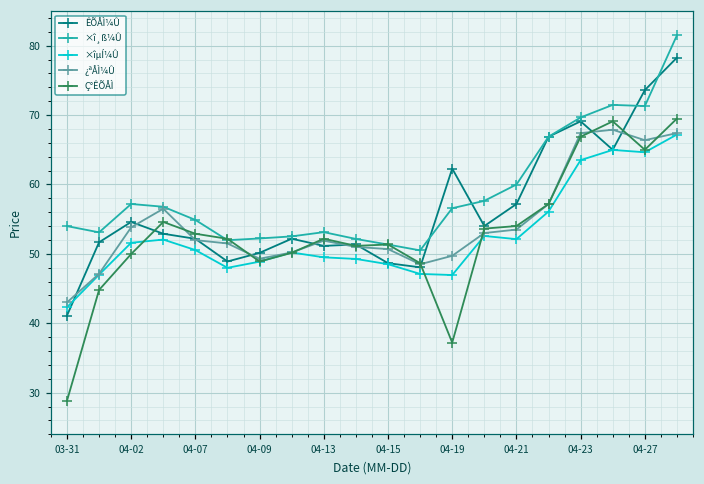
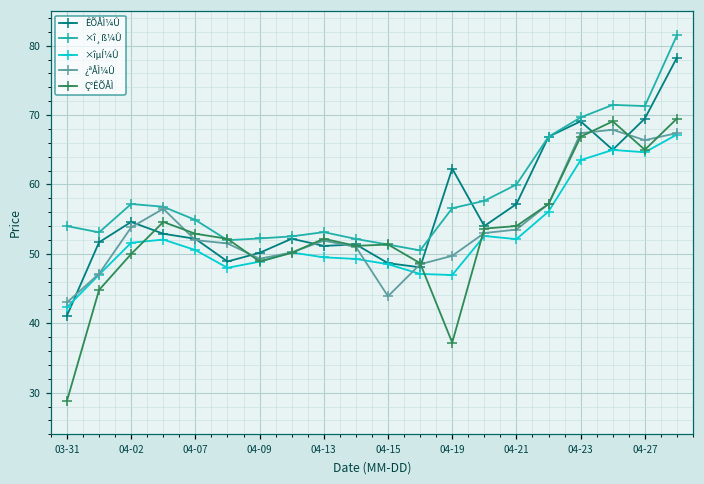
¿ªÅÌ¼Û, 04-15: 51 -> 44
ÊÕÅÌ¼Û, 04-27: 74 -> 70
